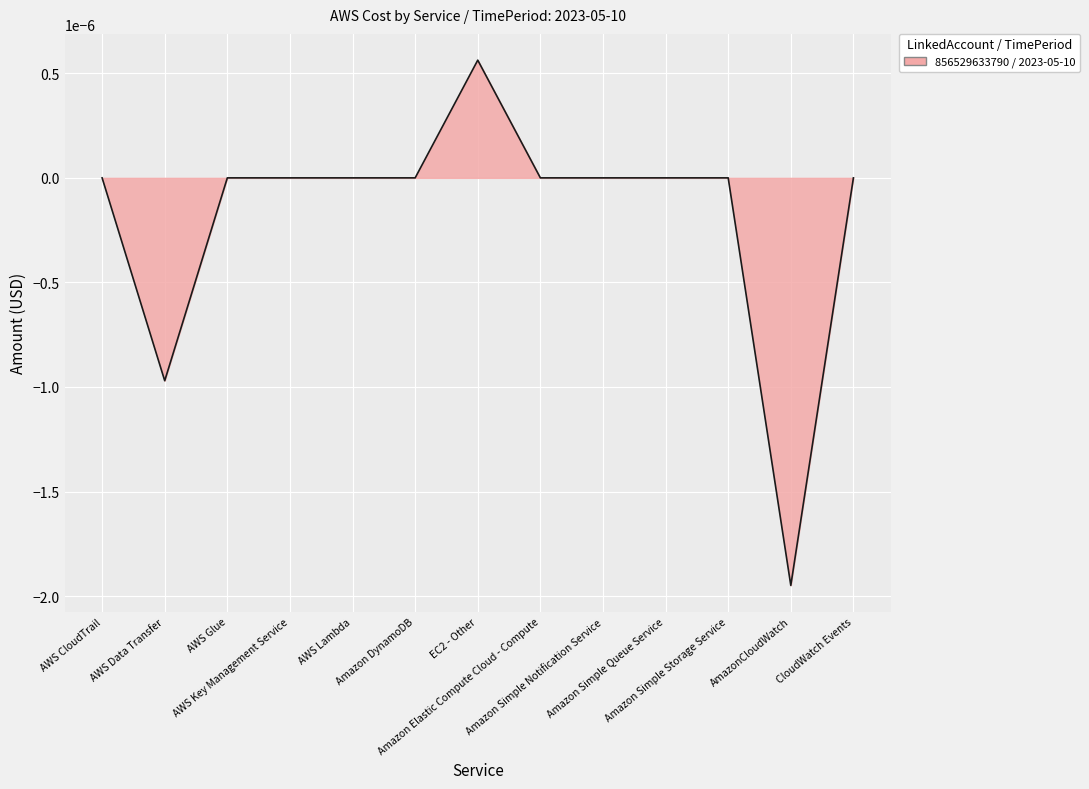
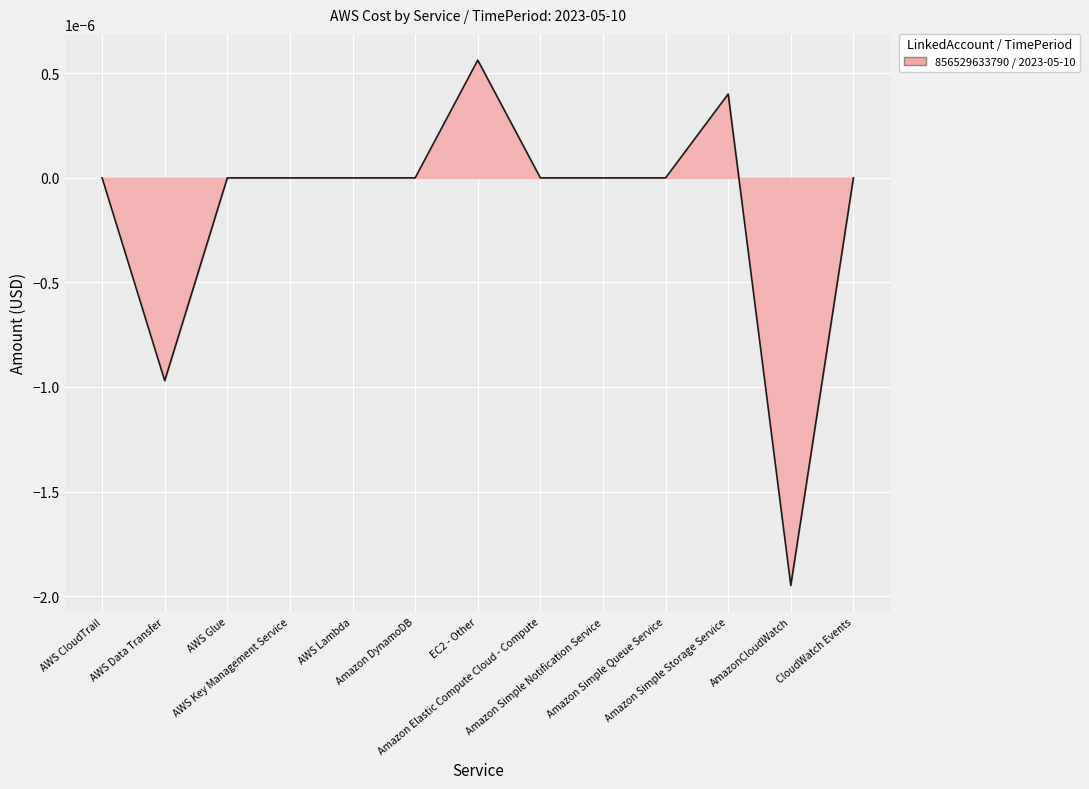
856529633790 / 2023-05-10, Amazon Simple Storage Service: 0.0000000 -> 0.0000004
